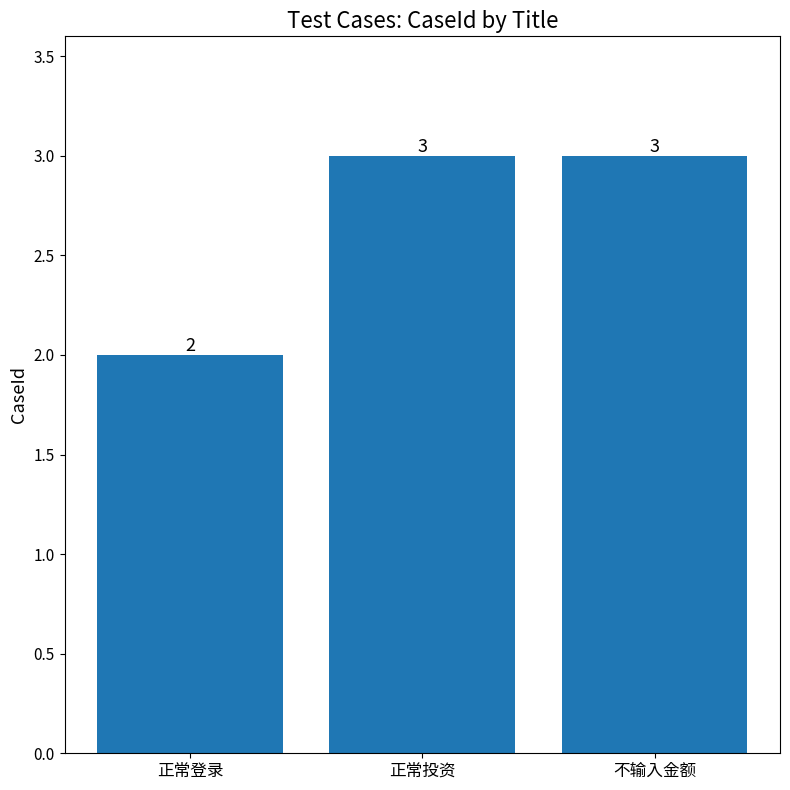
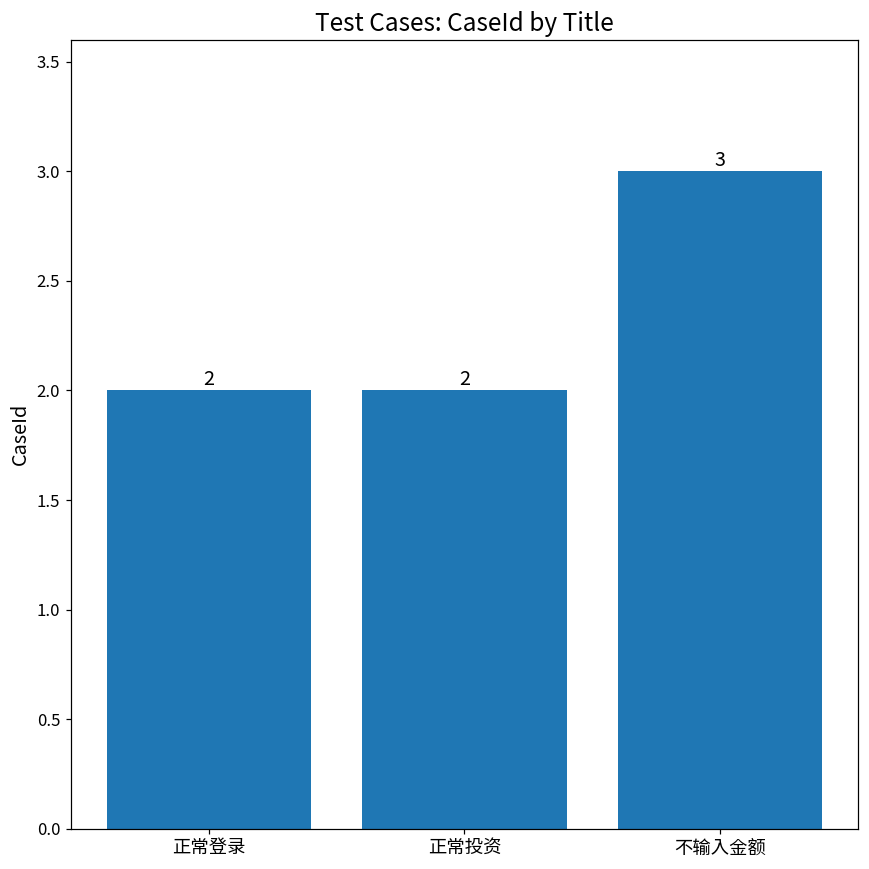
正常投资: 3 -> 2
